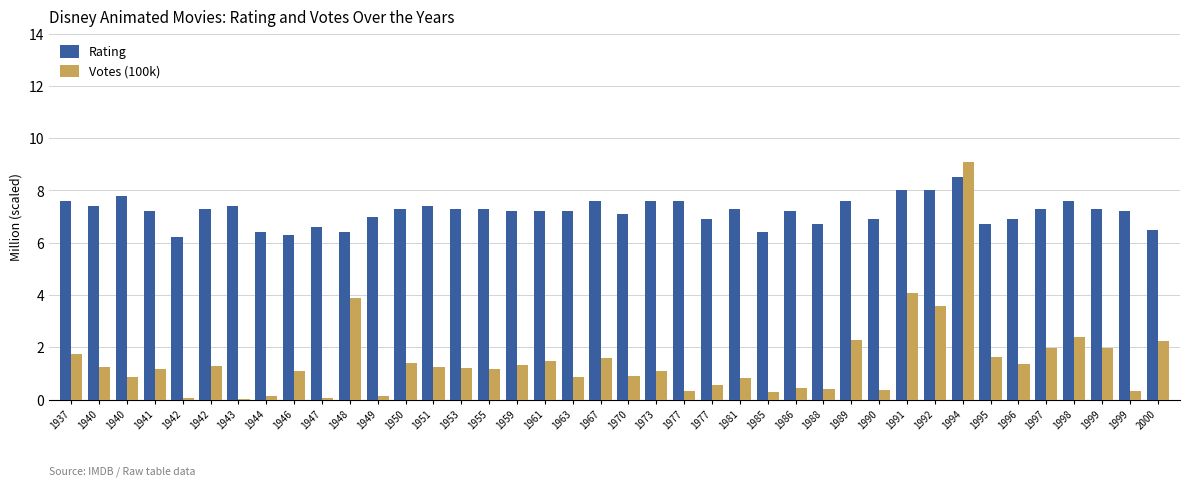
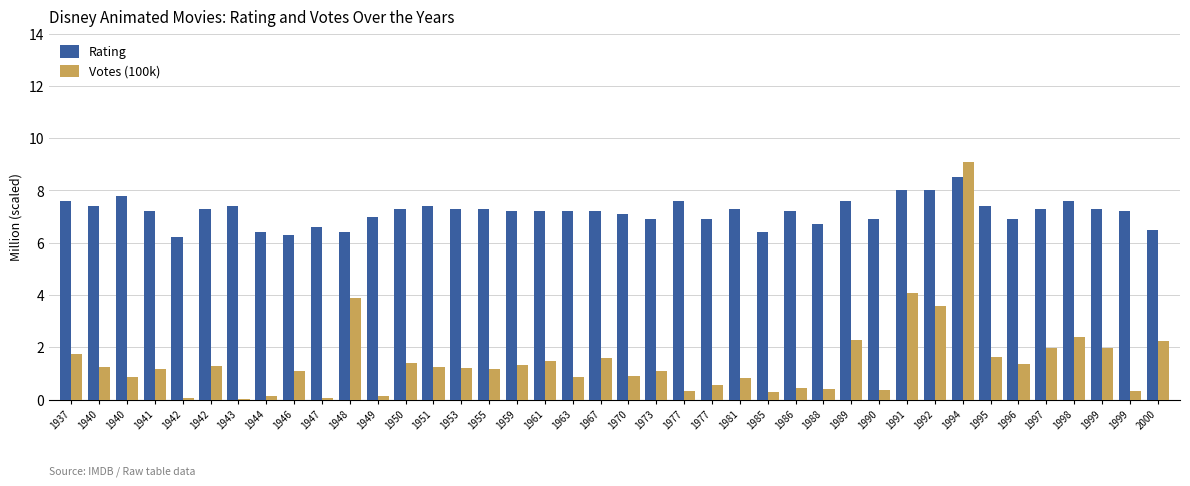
Rating, 1967: 7.6 -> 7.2
Rating, 1973: 7.6 -> 6.9
Rating, 1995: 6.7 -> 7.4
